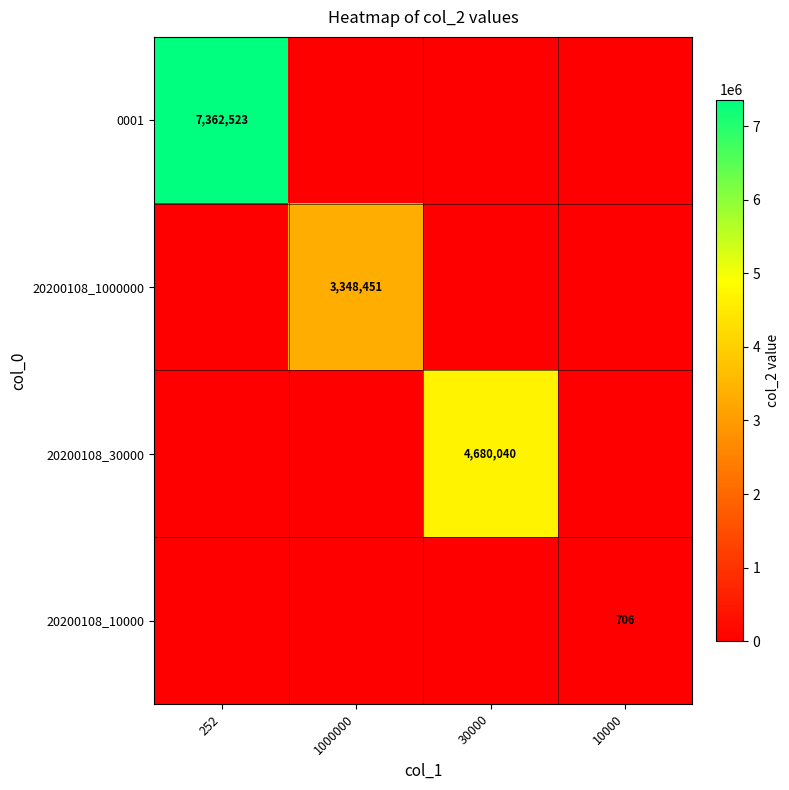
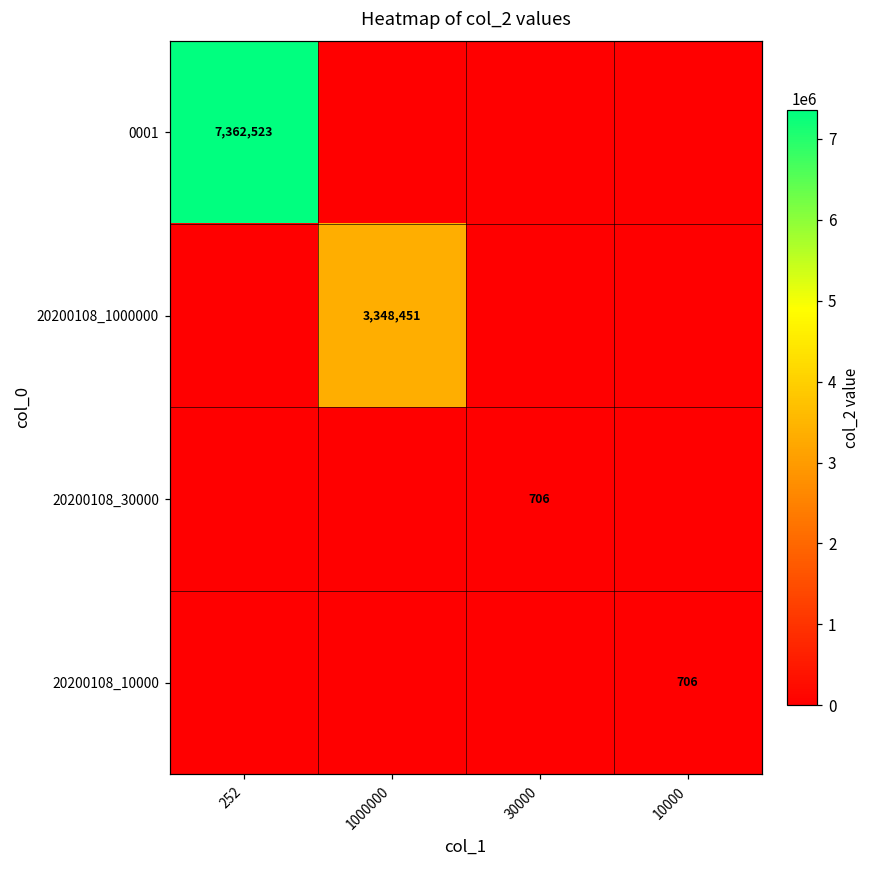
20200108_30000, 30000: 4,680,040 -> 706
